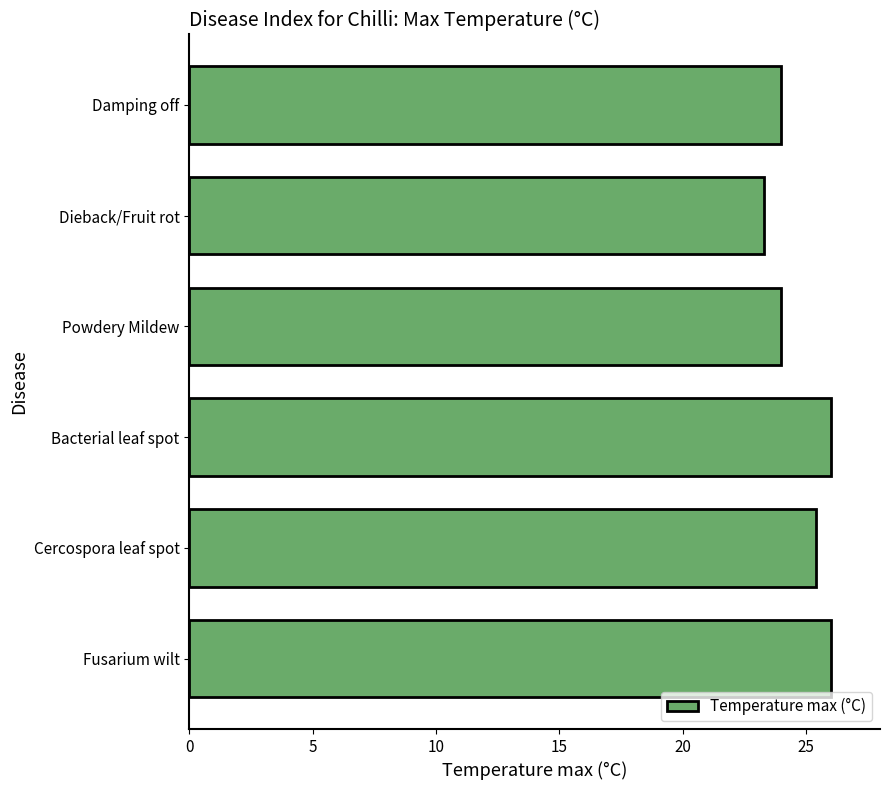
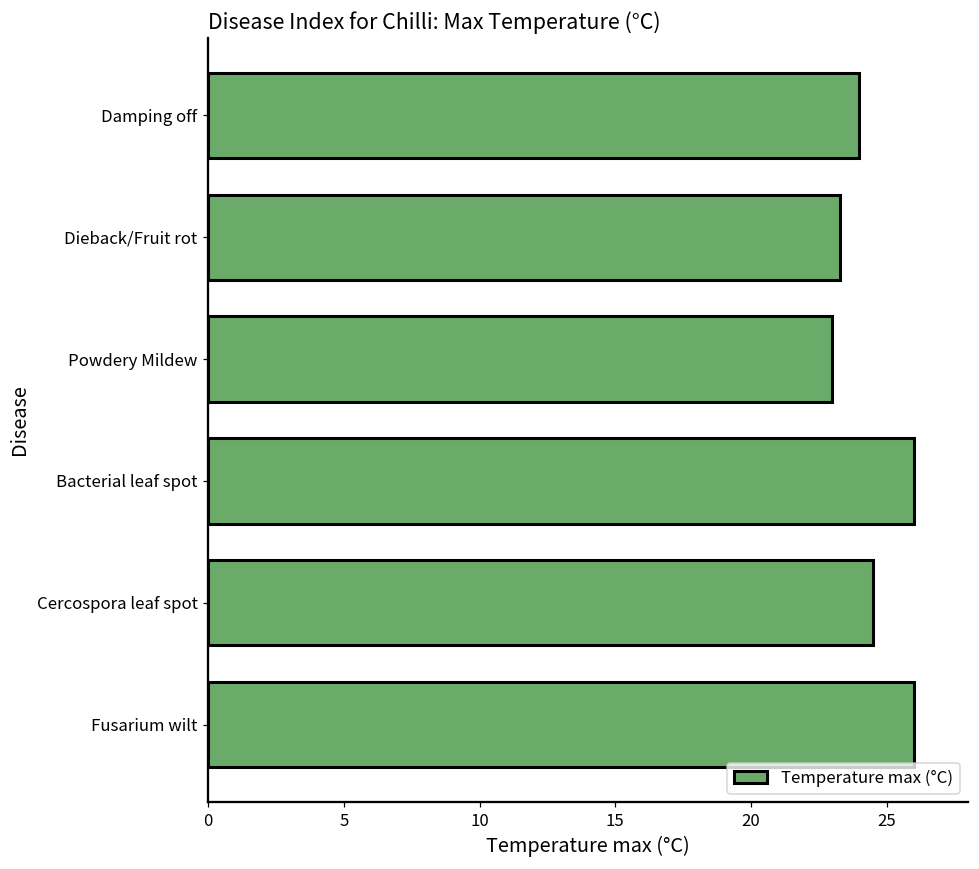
Powdery Mildew: 24 -> 23
Cercospora leaf spot: 25.4 -> 24.5
